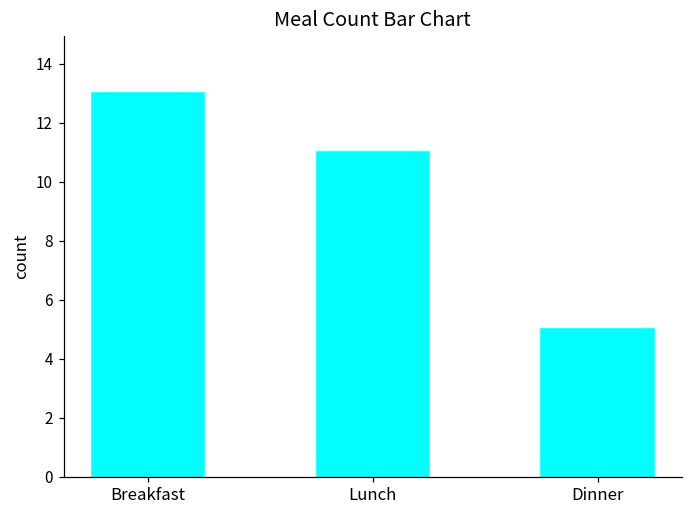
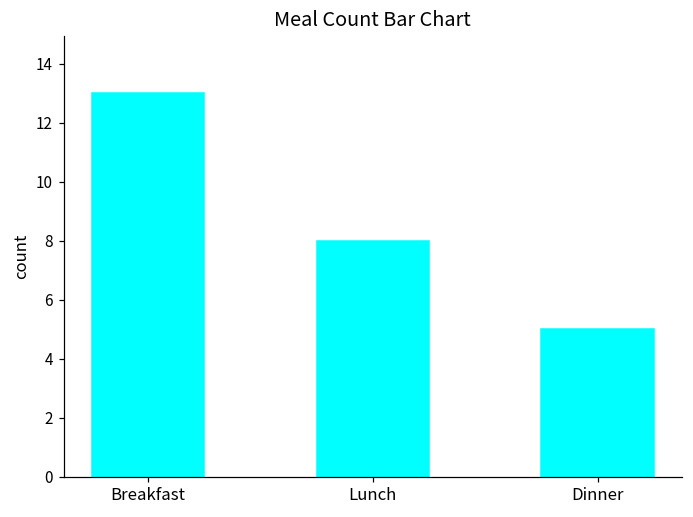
Lunch: 11 -> 8
